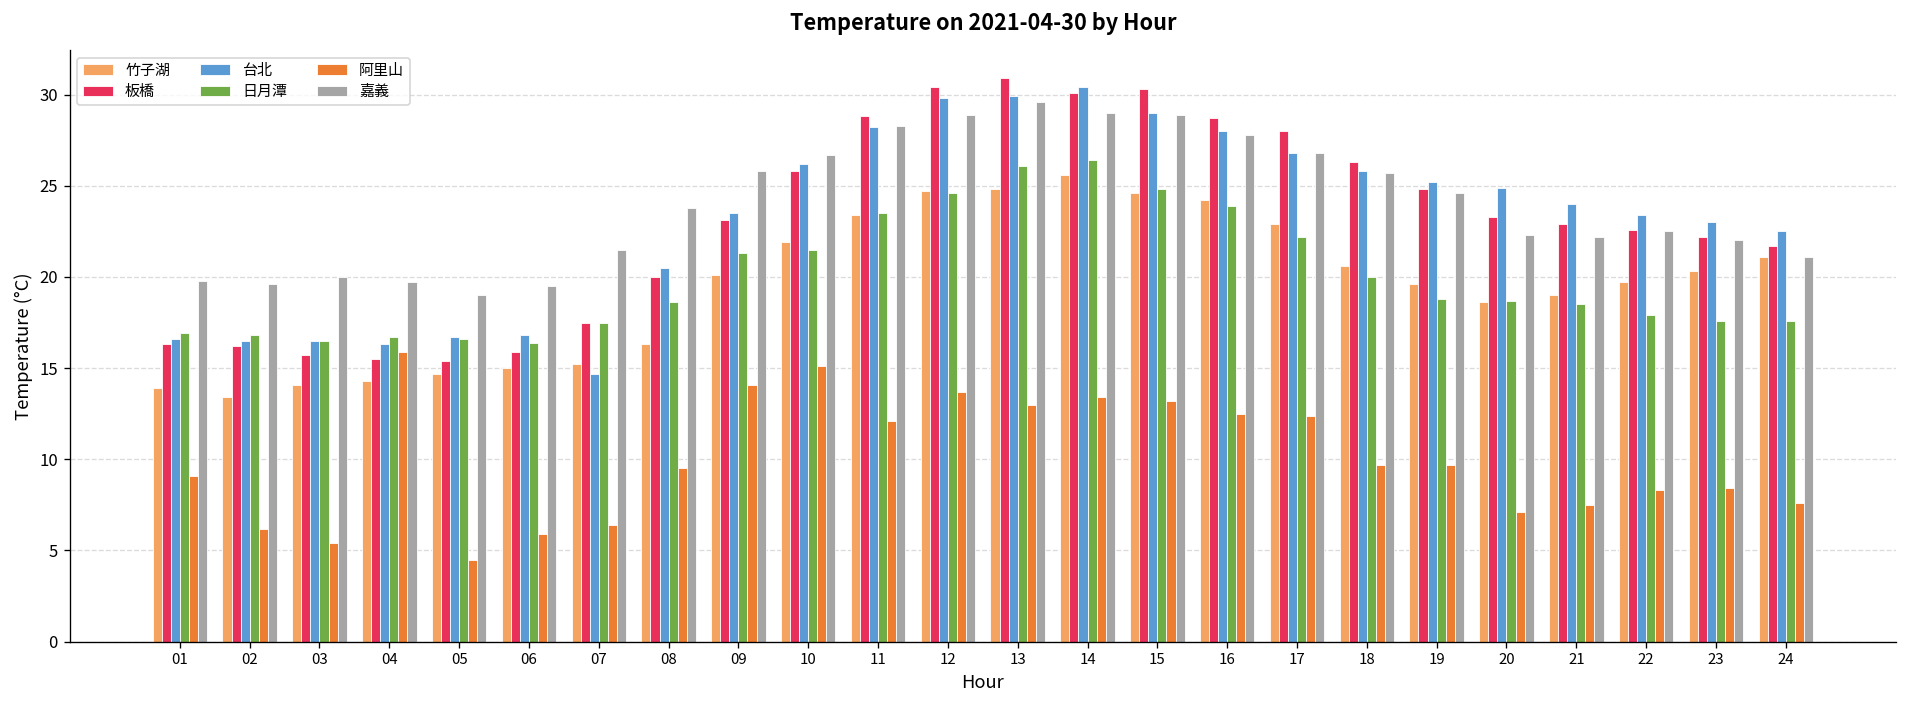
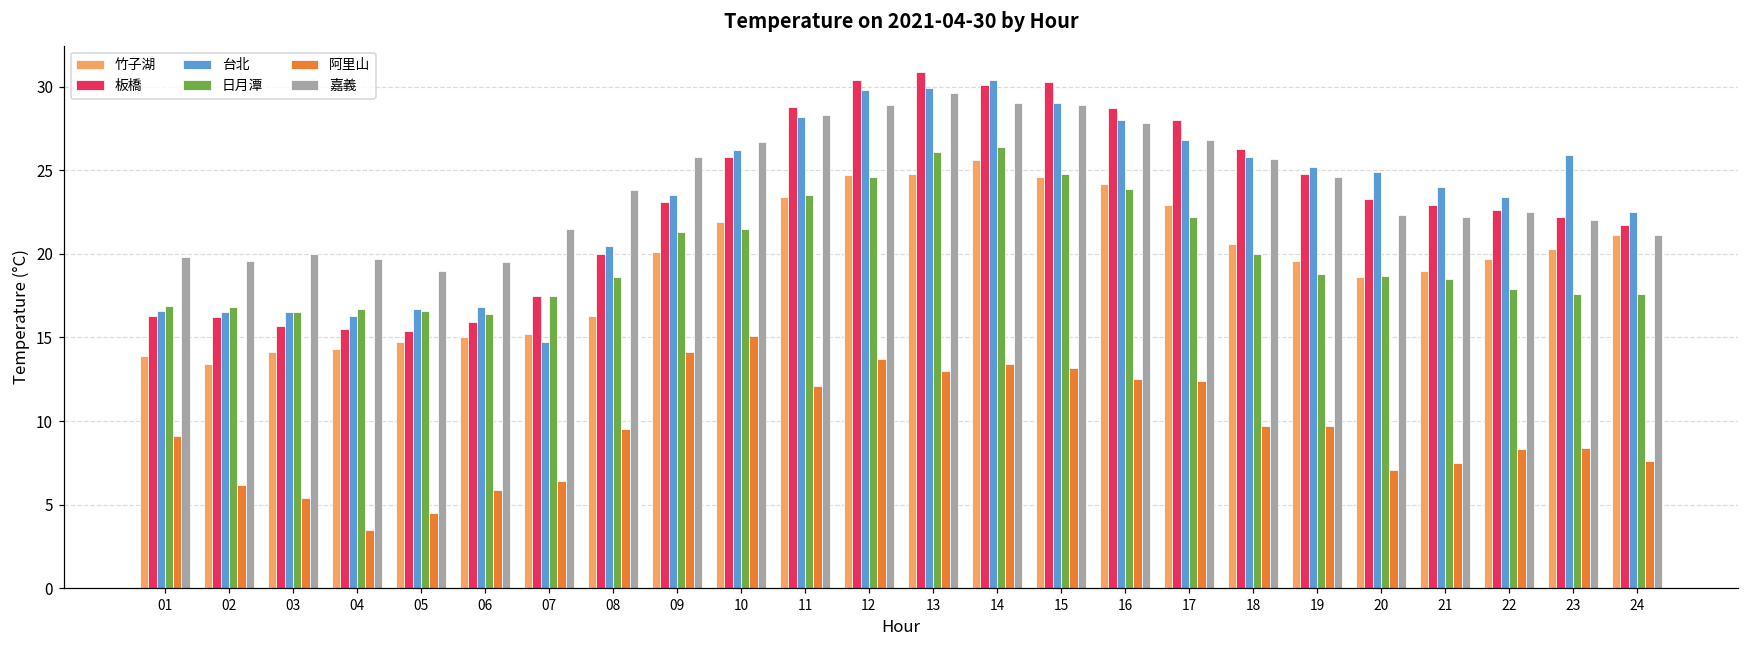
阿里山, 04: 15.9 -> 3.5
台北, 23: 23.0 -> 25.9
